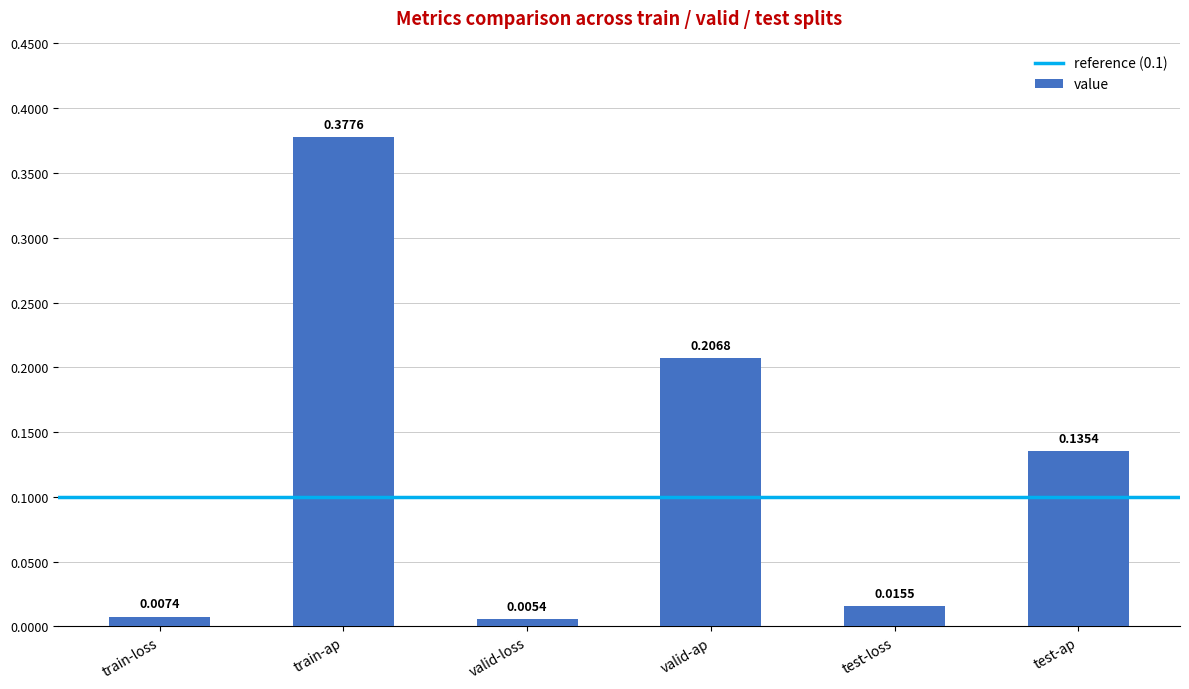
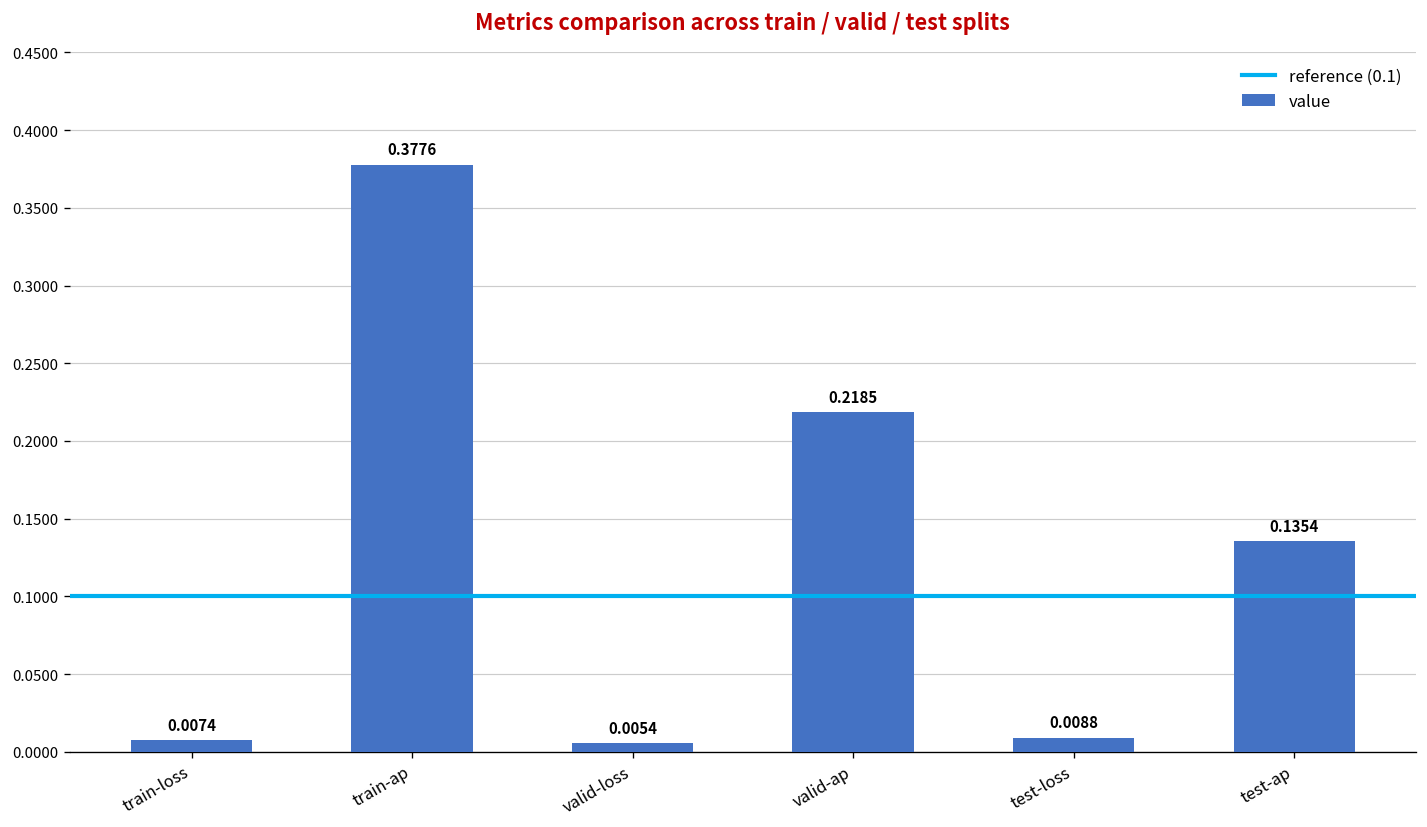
valid-ap: 0.2068 -> 0.2185
test-loss: 0.0155 -> 0.0088
